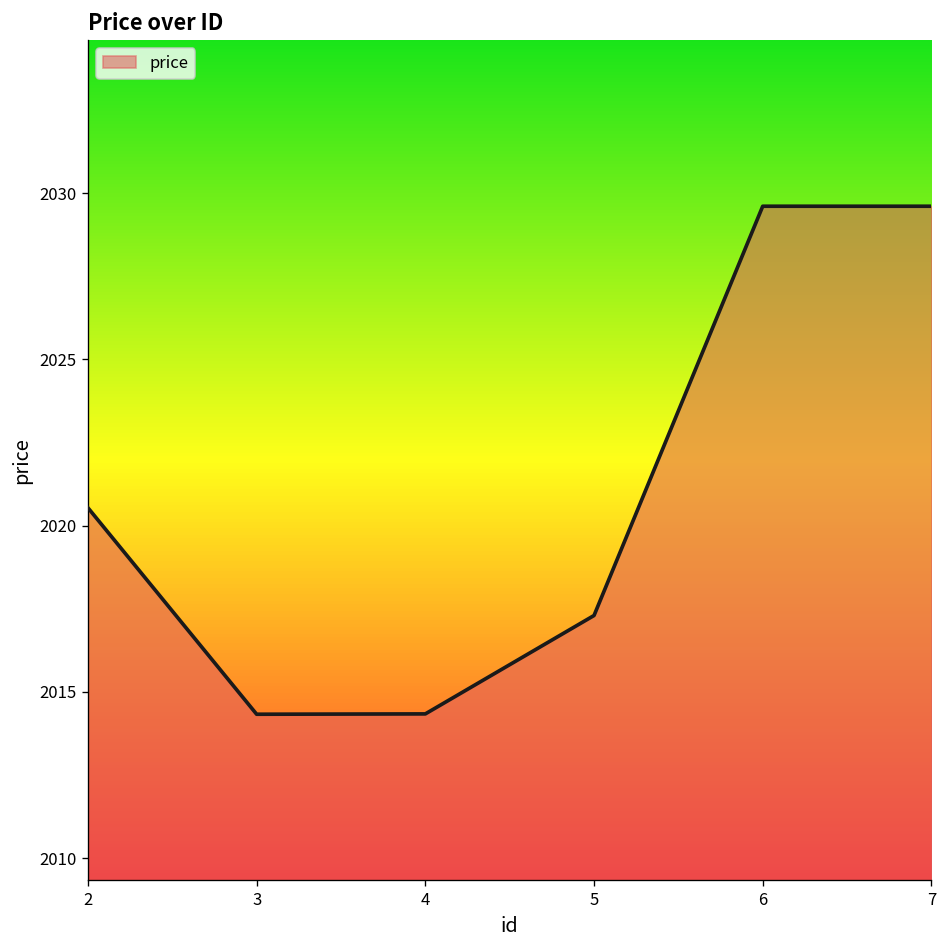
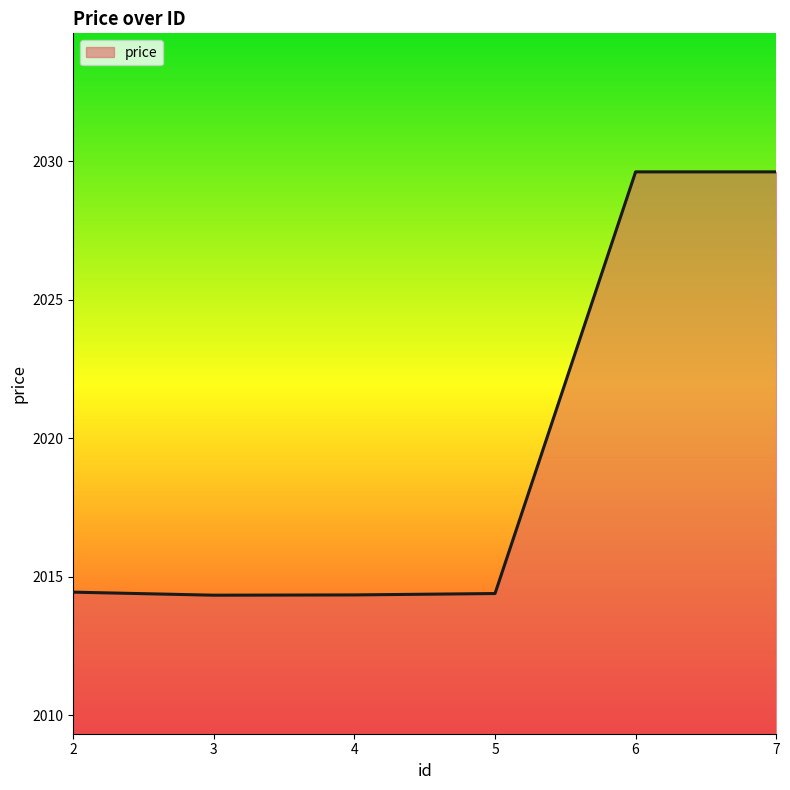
2: 2020.5 -> 2014.4
5: 2017.3 -> 2014.4
